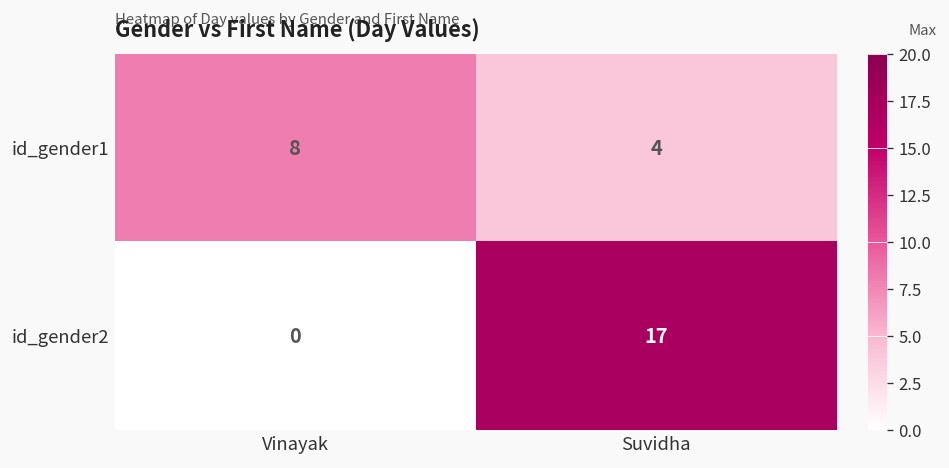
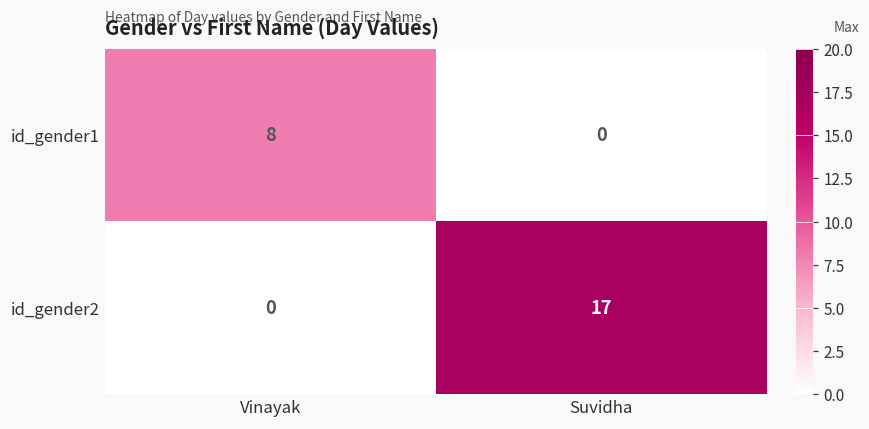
id_gender1, Suvidha: 4 -> 0
